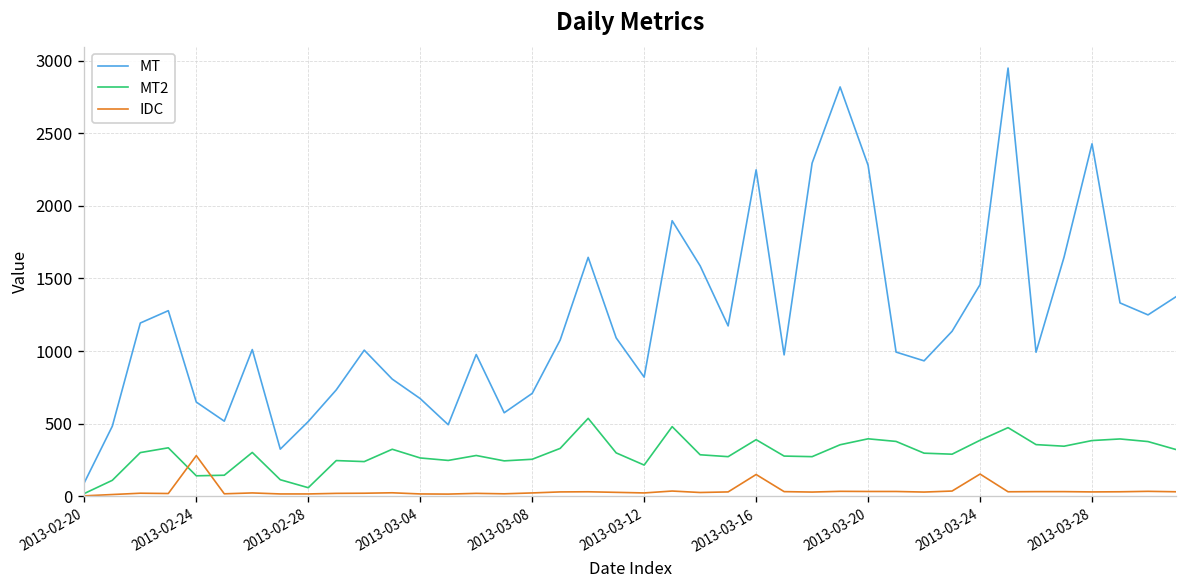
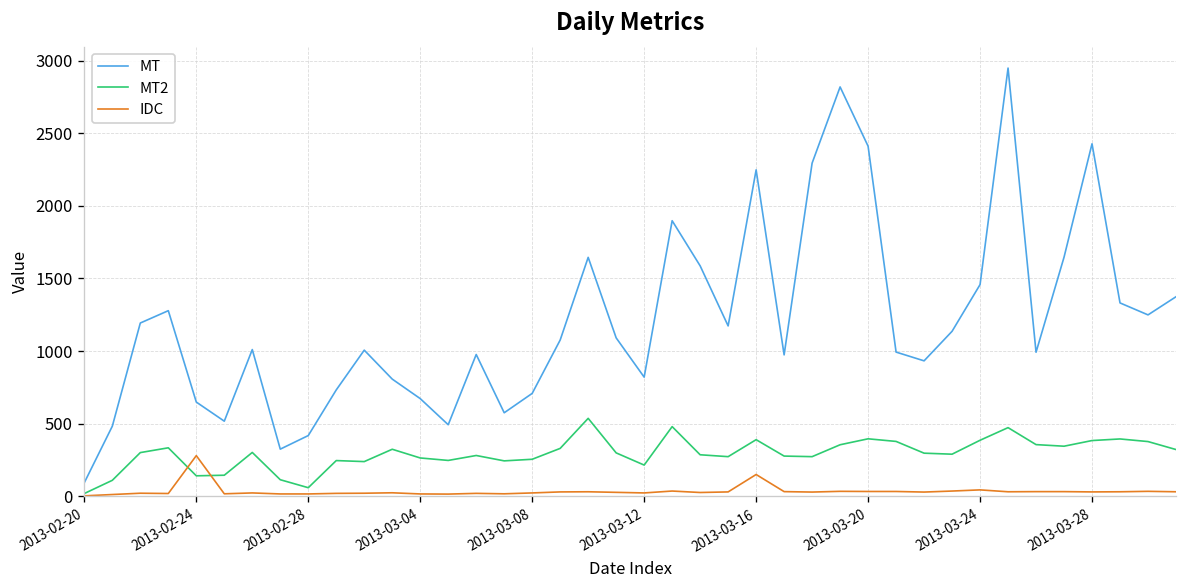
MT, 2013-02-28: 510 -> 420
MT, 2013-03-20: 2280 -> 2410
IDC, 2013-03-24: 150 -> 40
